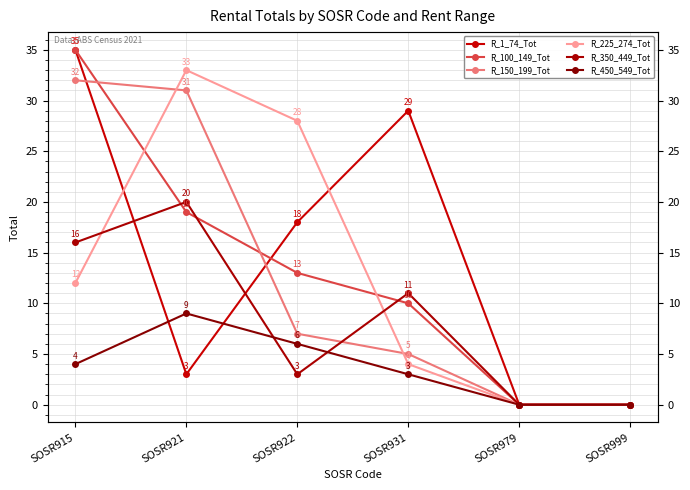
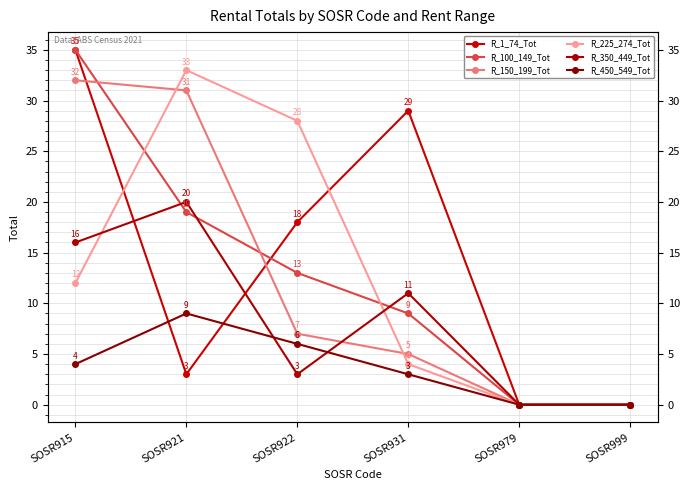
R_100_149_Tot, SOSR931: 10 -> 9
